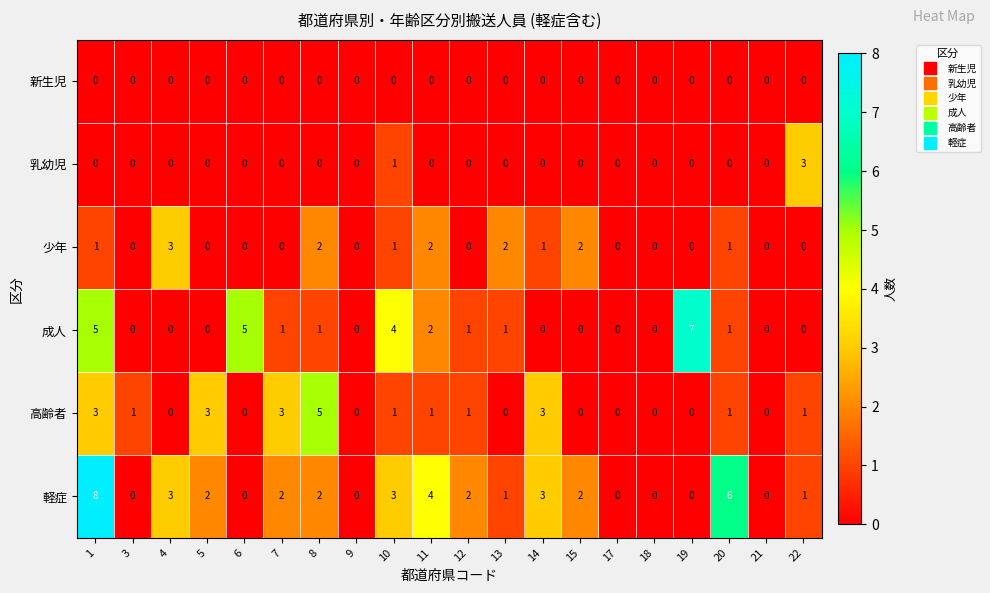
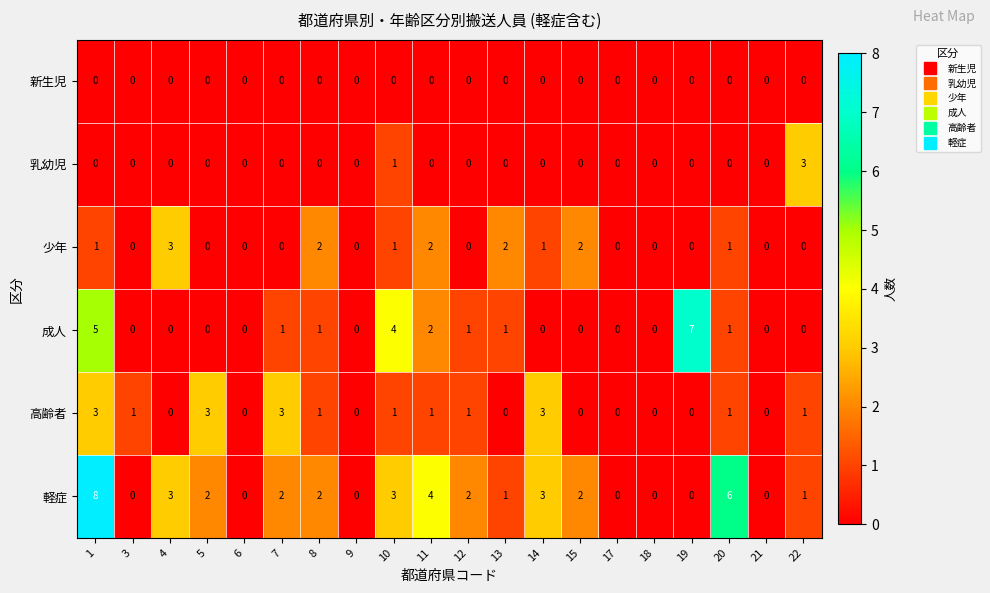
成人, 6: 5 -> 0
高齢者, 8: 5 -> 1
